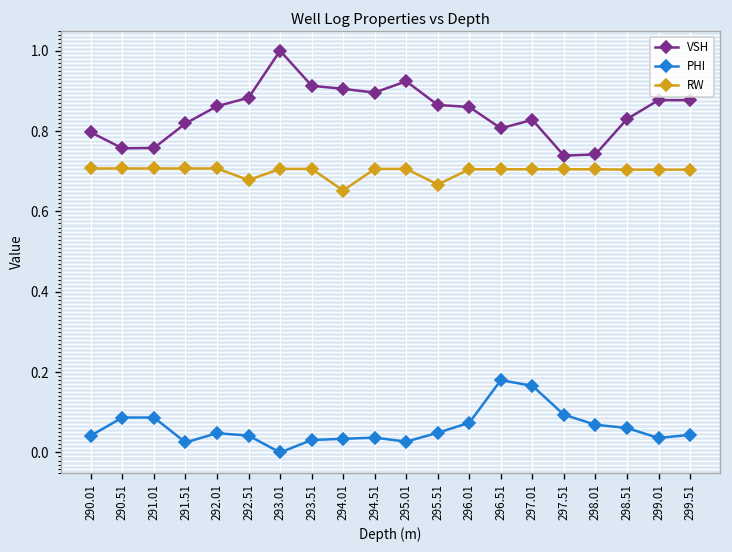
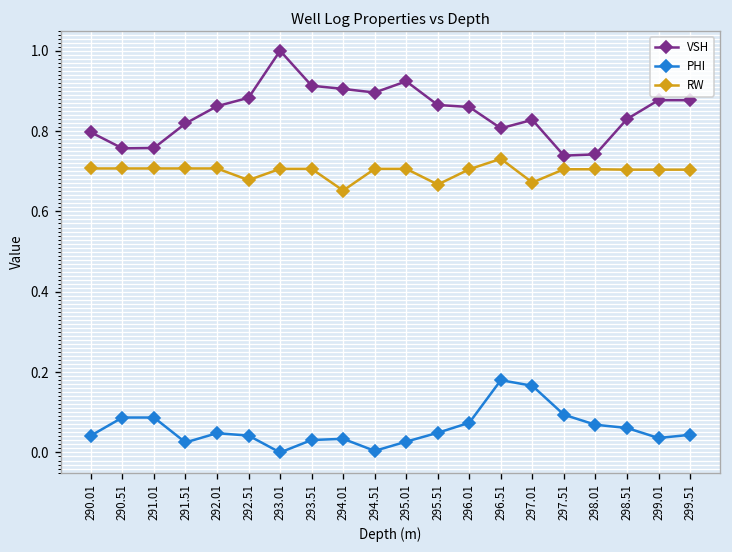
PHI, 294.51: 0.04 -> 0.00
RW, 296.51: 0.71 -> 0.73
RW, 297.01: 0.71 -> 0.67
